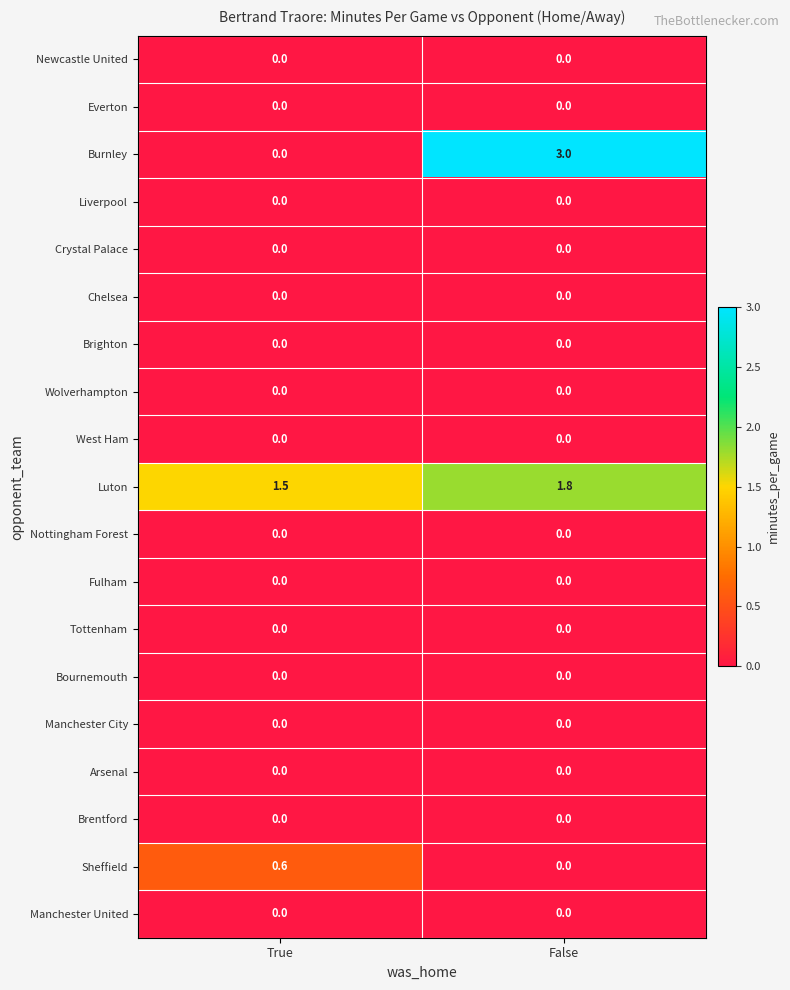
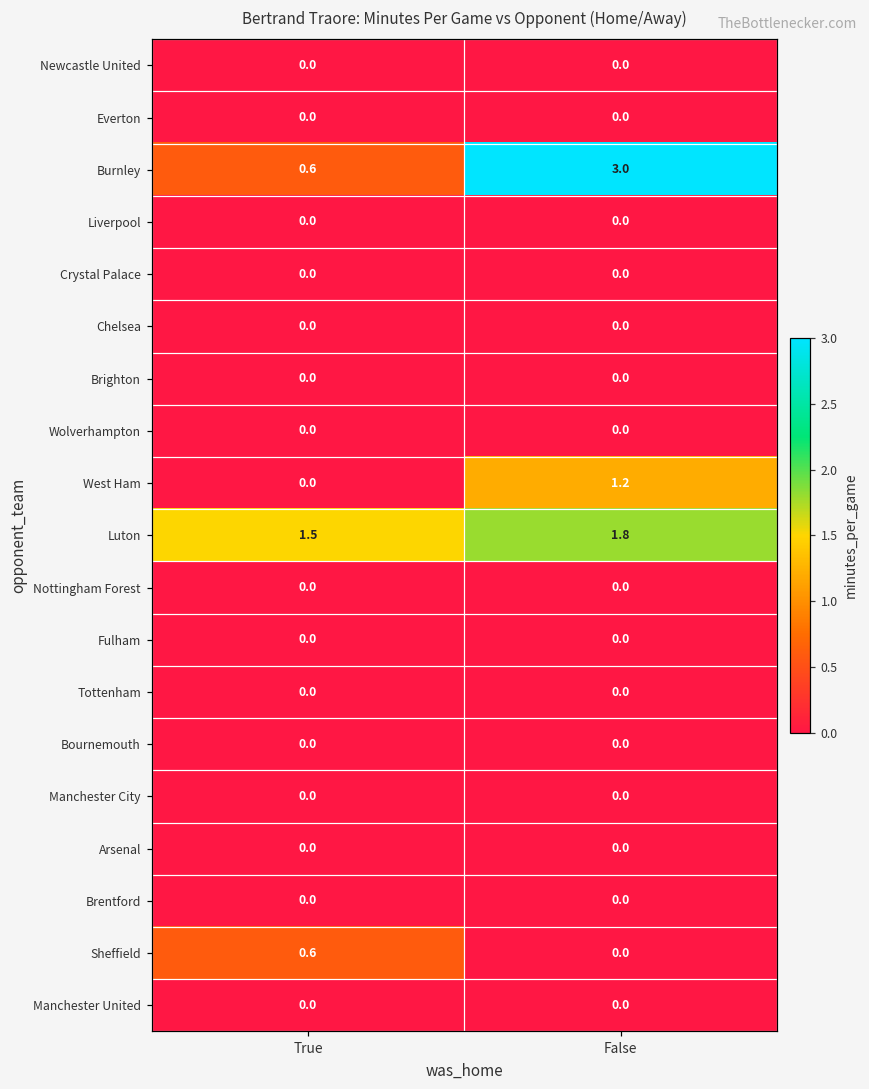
Burnley, True: 0.0 -> 0.6
West Ham, False: 0.0 -> 1.2
